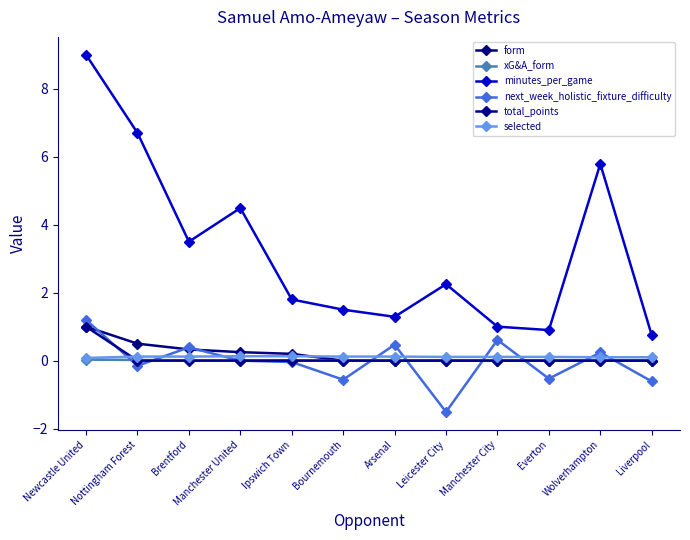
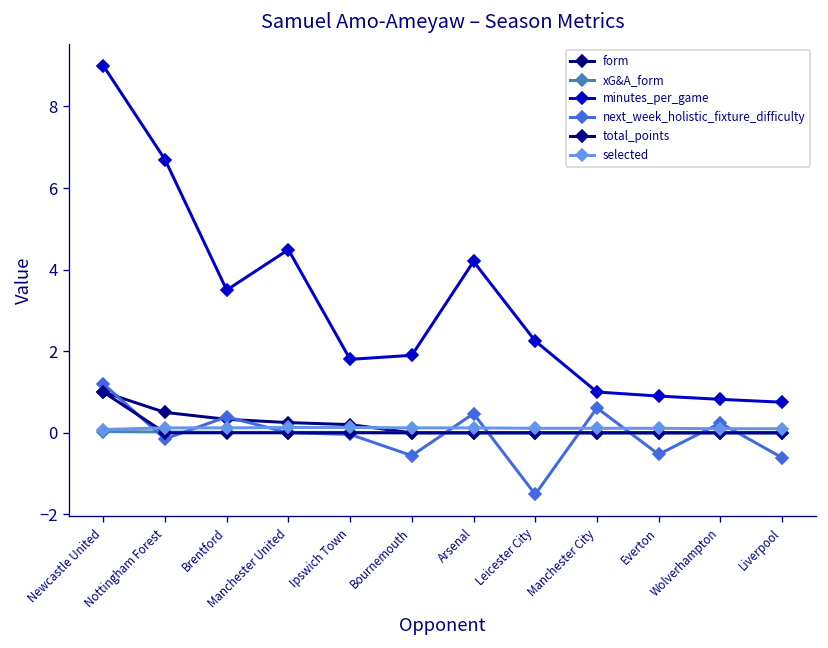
minutes_per_game, Bournemouth: 1.5 -> 1.9
minutes_per_game, Arsenal: 1.3 -> 4.2
minutes_per_game, Wolverhampton: 5.8 -> 0.8
